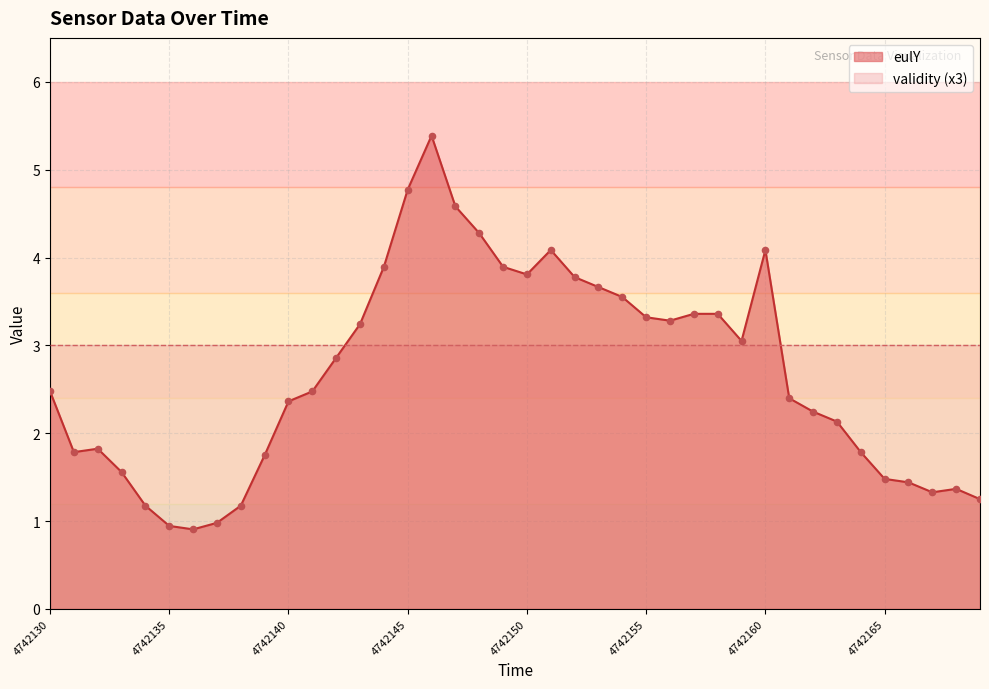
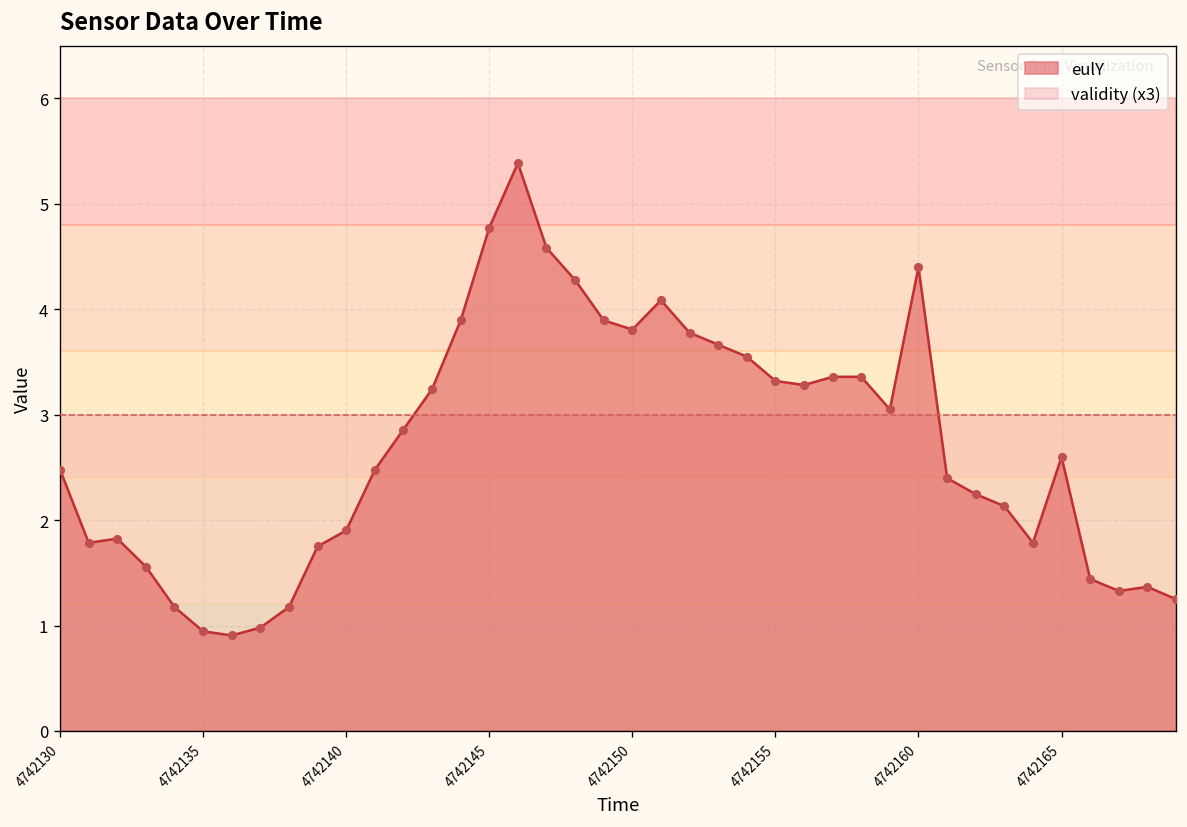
eulY, 4742140: 2.4 -> 1.9
eulY, 4742160: 4.1 -> 4.4
eulY, 4742165: 1.5 -> 2.6
